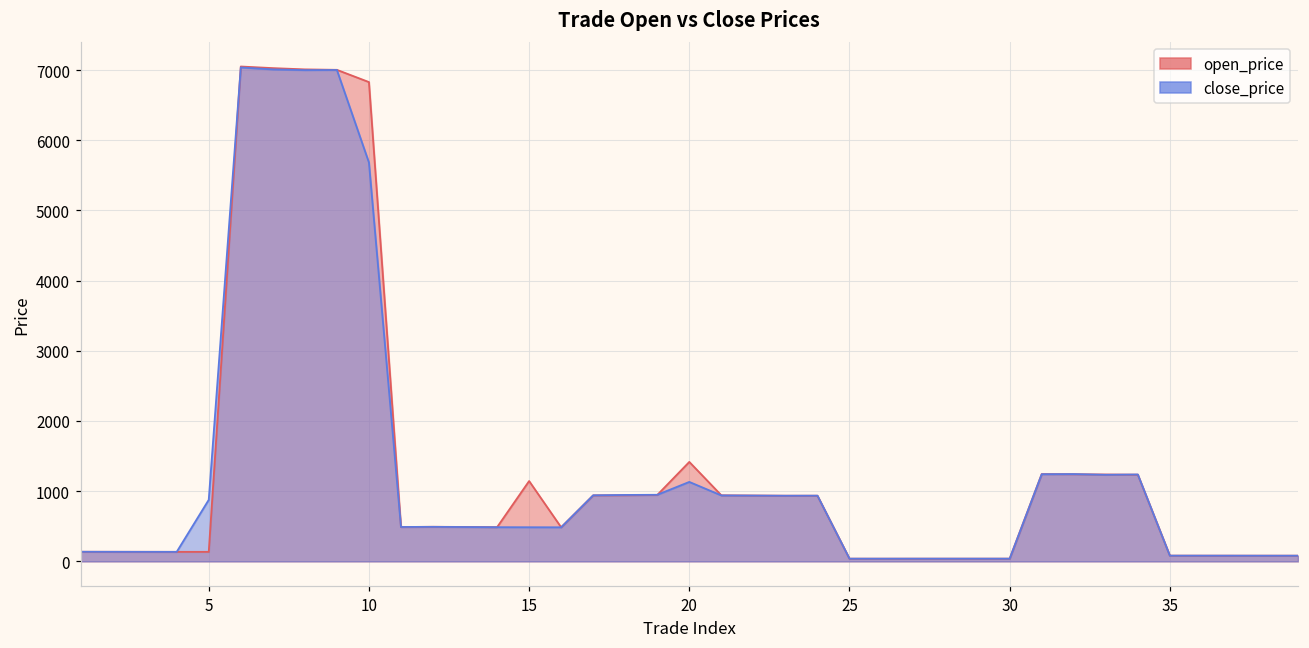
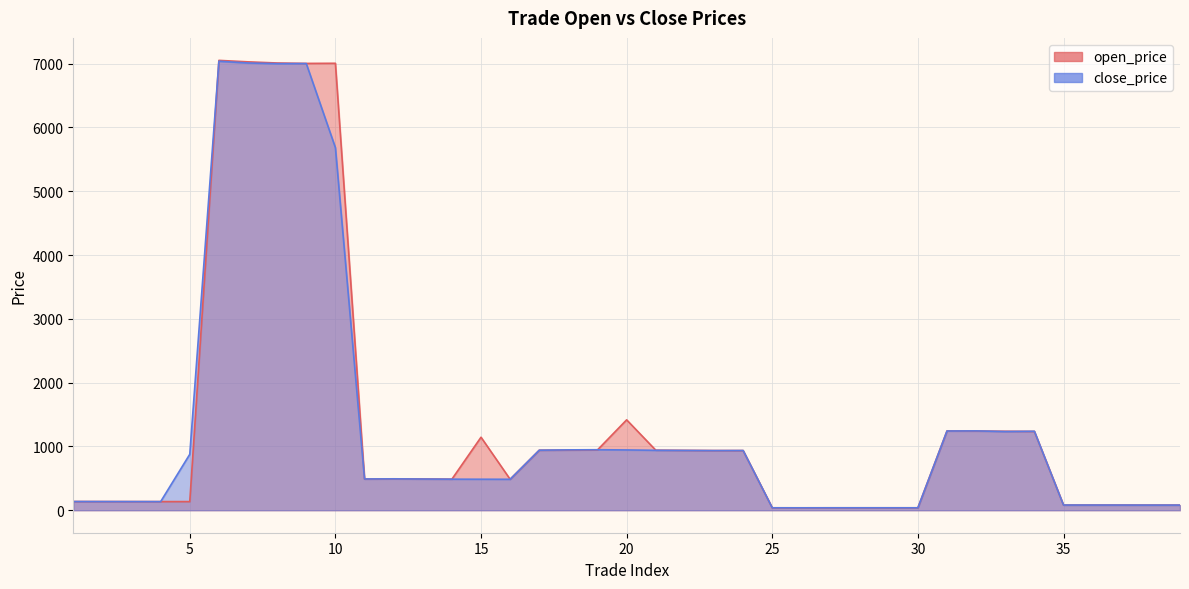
open_price, 10: 6800 -> 7000
close_price, 20: 1100 -> 900
